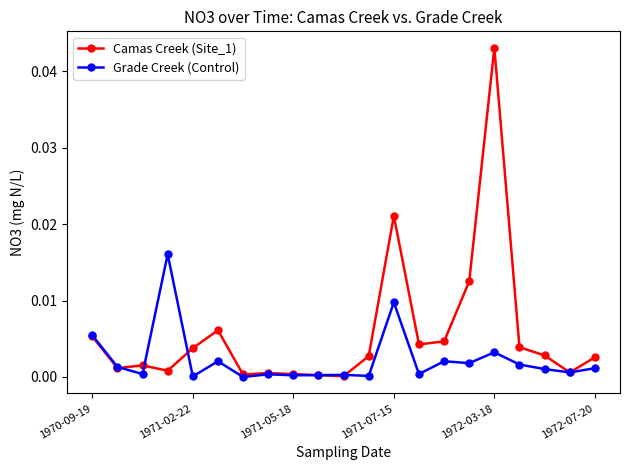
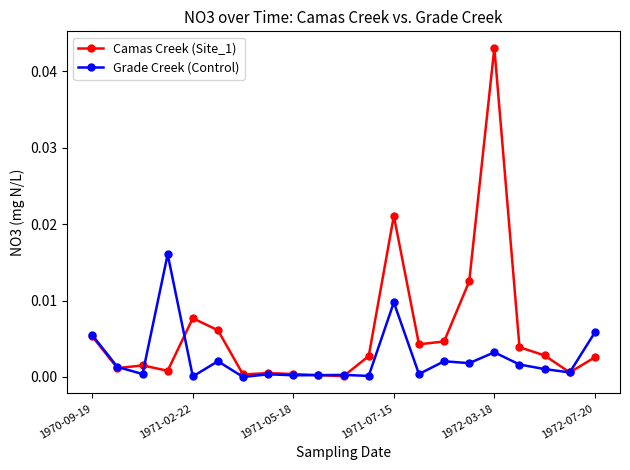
Camas Creek (Site_1), 1971-02-22: 0.004 -> 0.008
Grade Creek (Control), 1972-07-20: 0.001 -> 0.006
